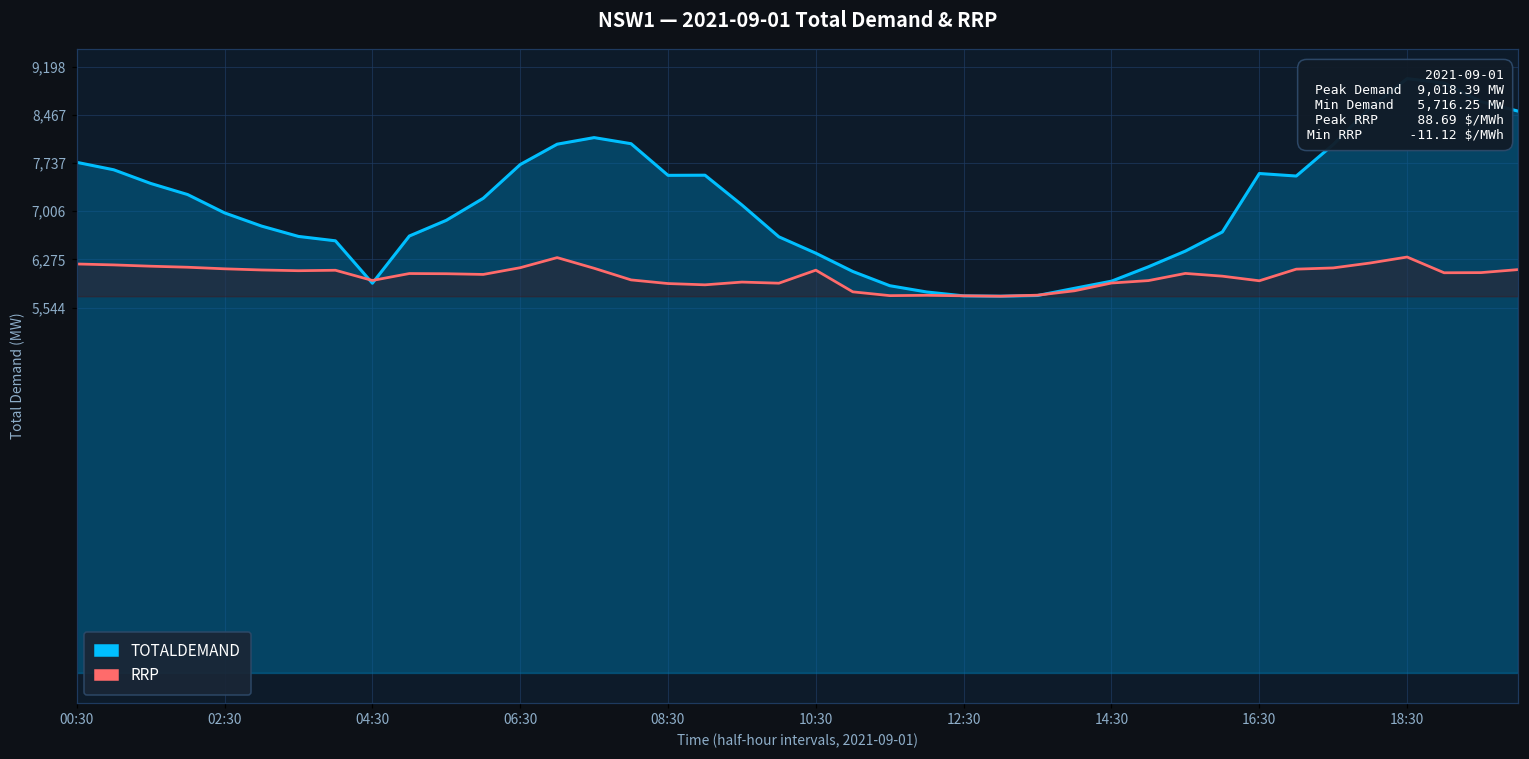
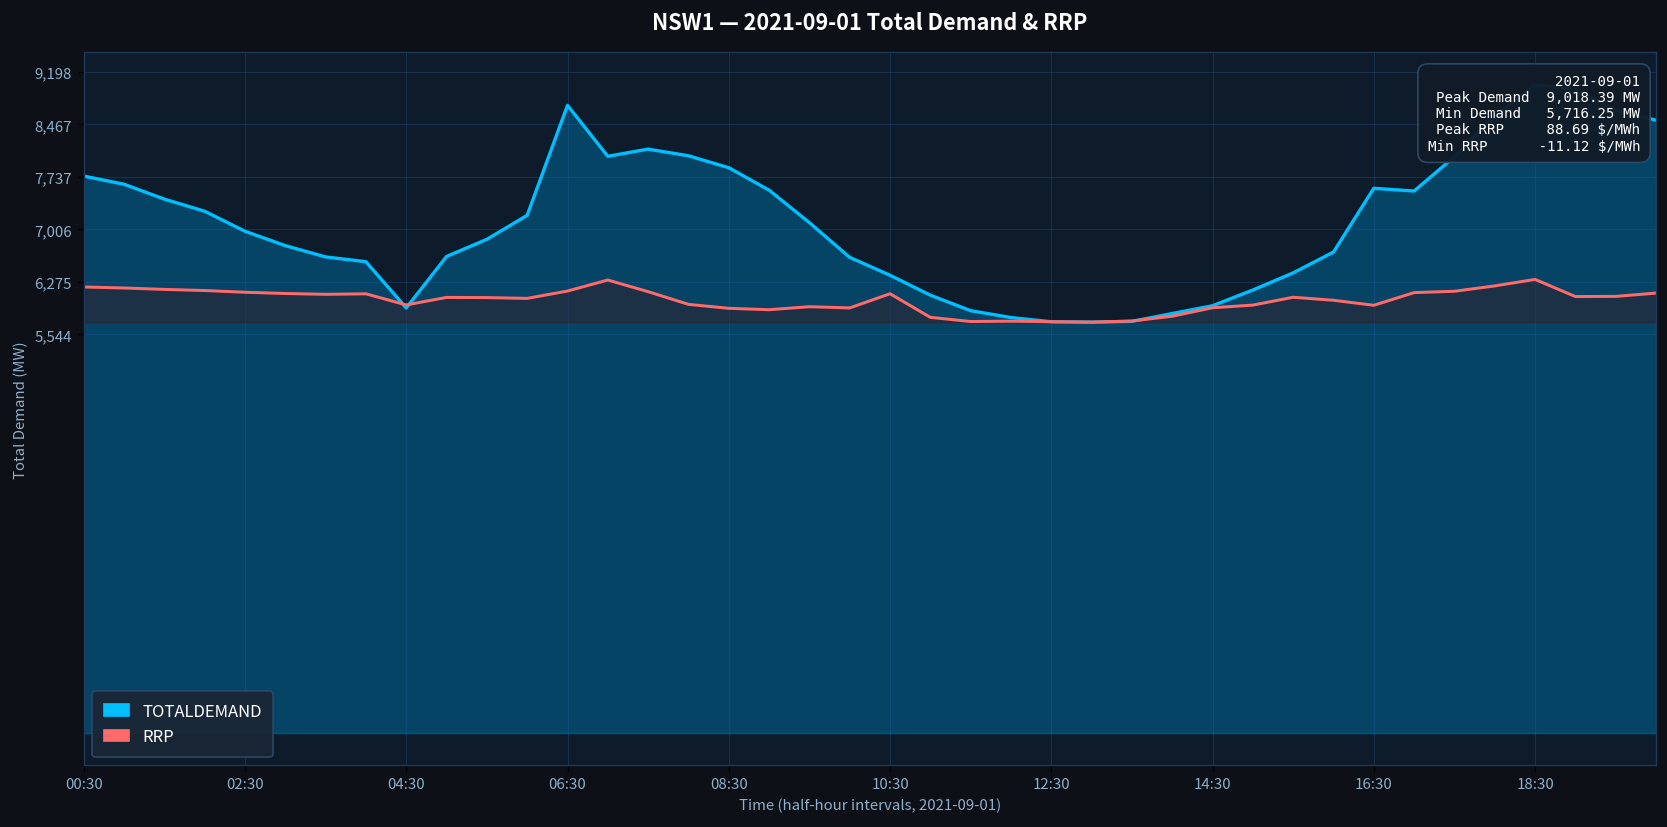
TOTALDEMAND, 06:30: 7,700 -> 8,700
TOTALDEMAND, 08:30: 7,600 -> 7,900
